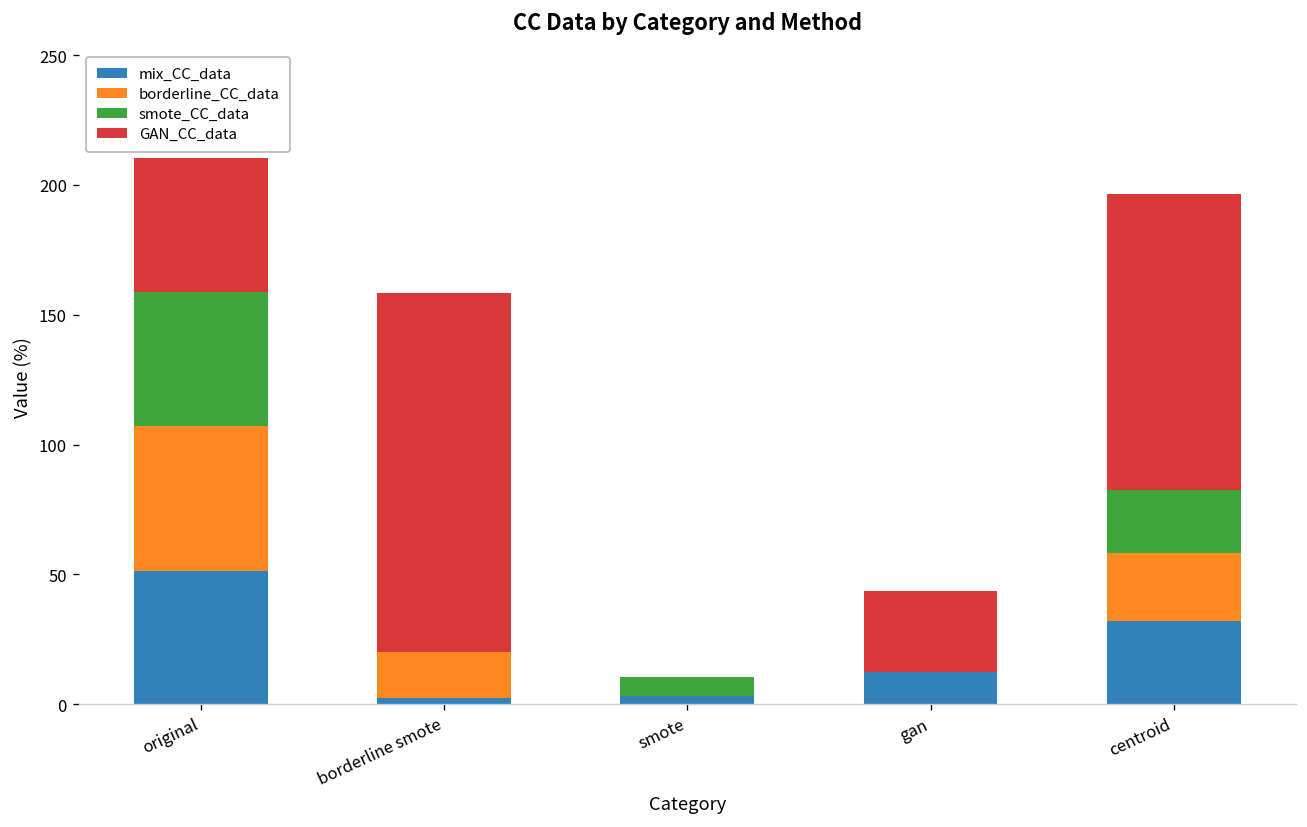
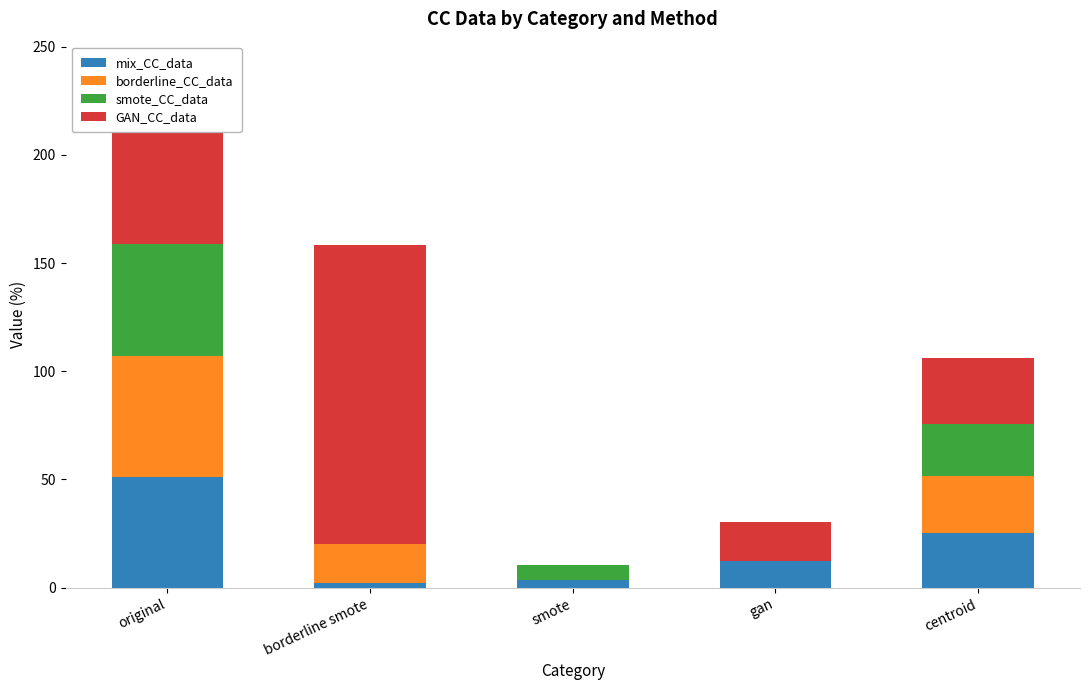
GAN_CC_data, gan: 31 -> 18
mix_CC_data, centroid: 32 -> 25
GAN_CC_data, centroid: 114 -> 30
